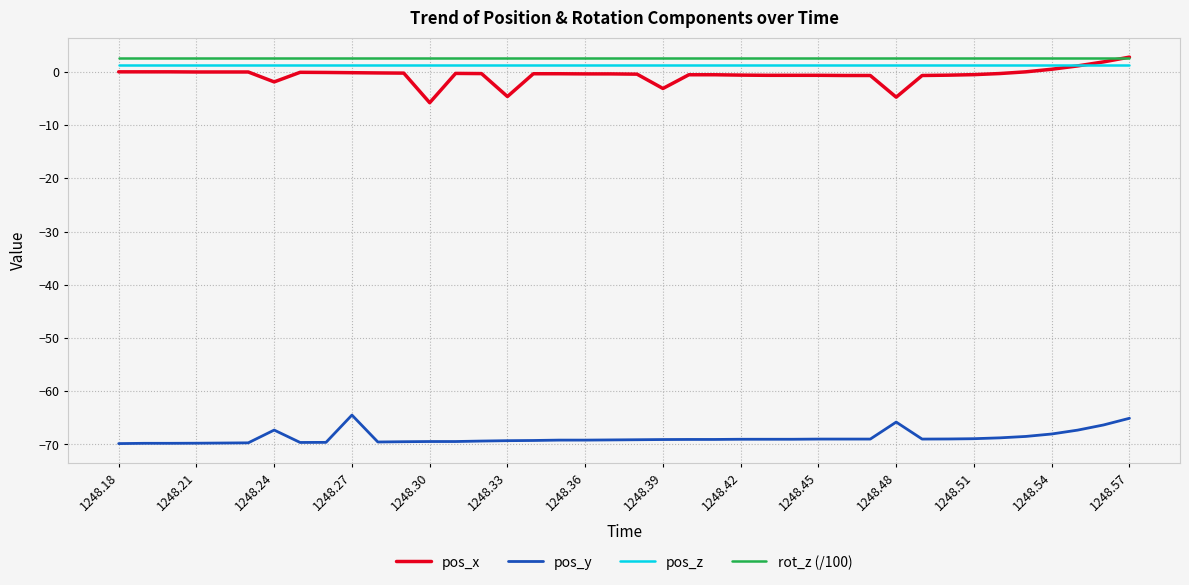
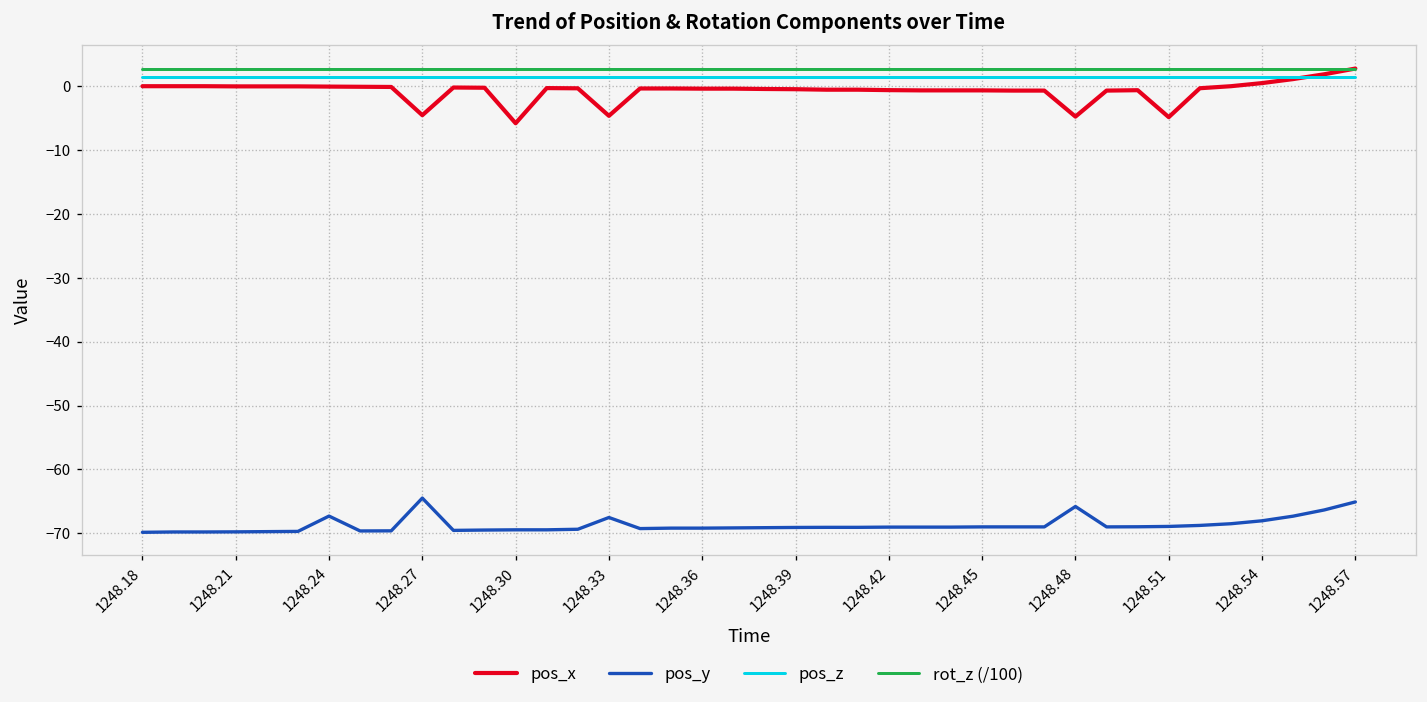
pos_x, 1248.24: -2 -> 0
pos_x, 1248.27: 0 -> -5
pos_y, 1248.33: -69 -> -68
pos_x, 1248.39: -3 -> 0
pos_x, 1248.51: 0 -> -5
